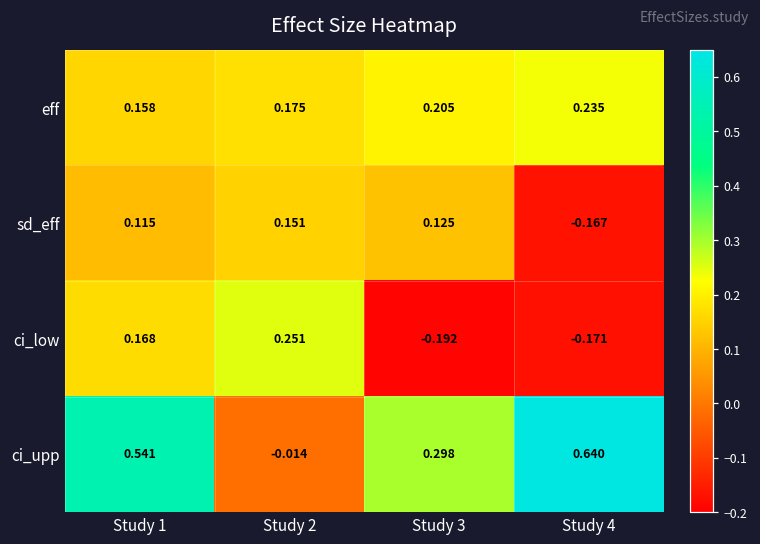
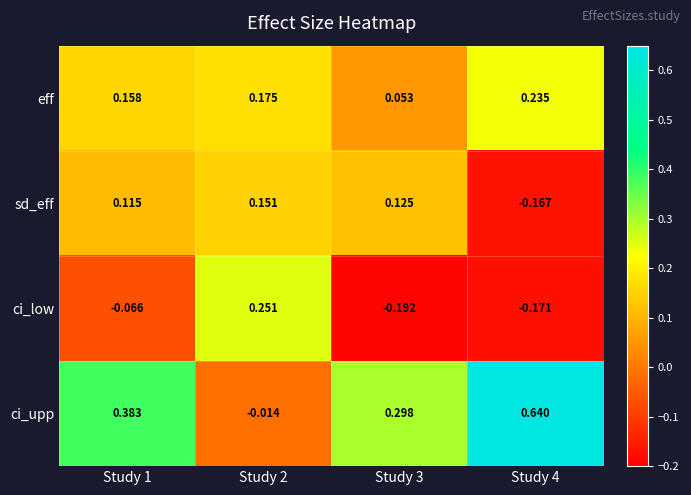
eff, Study 3: 0.205 -> 0.053
ci_low, Study 1: 0.168 -> -0.066
ci_upp, Study 1: 0.541 -> 0.383
